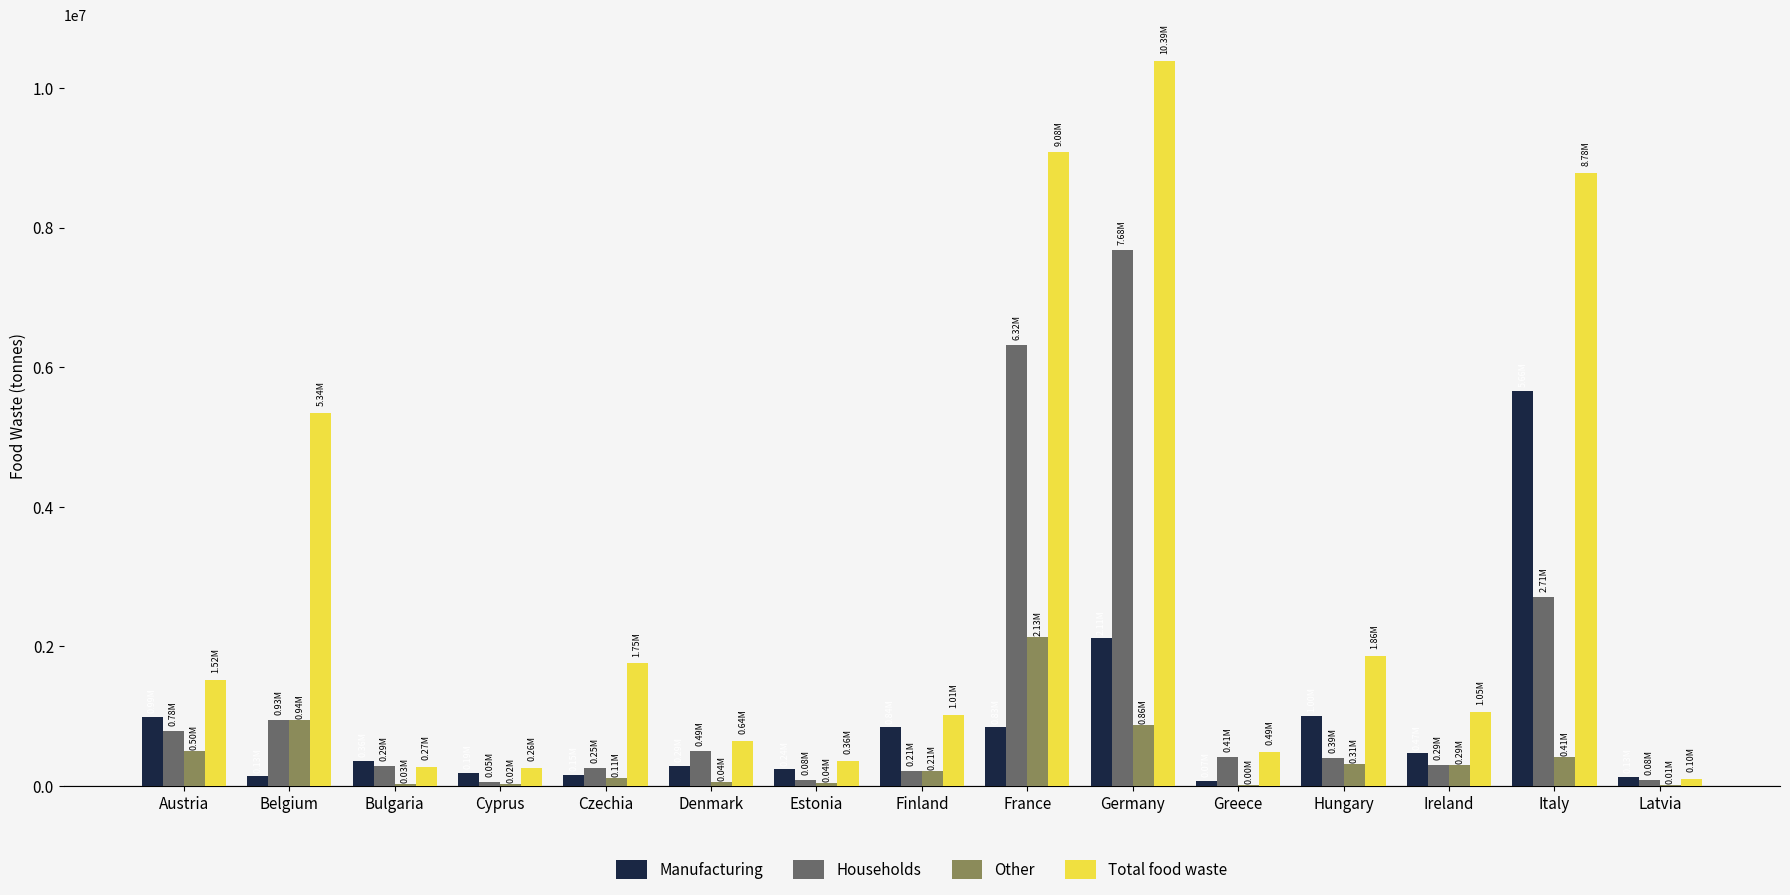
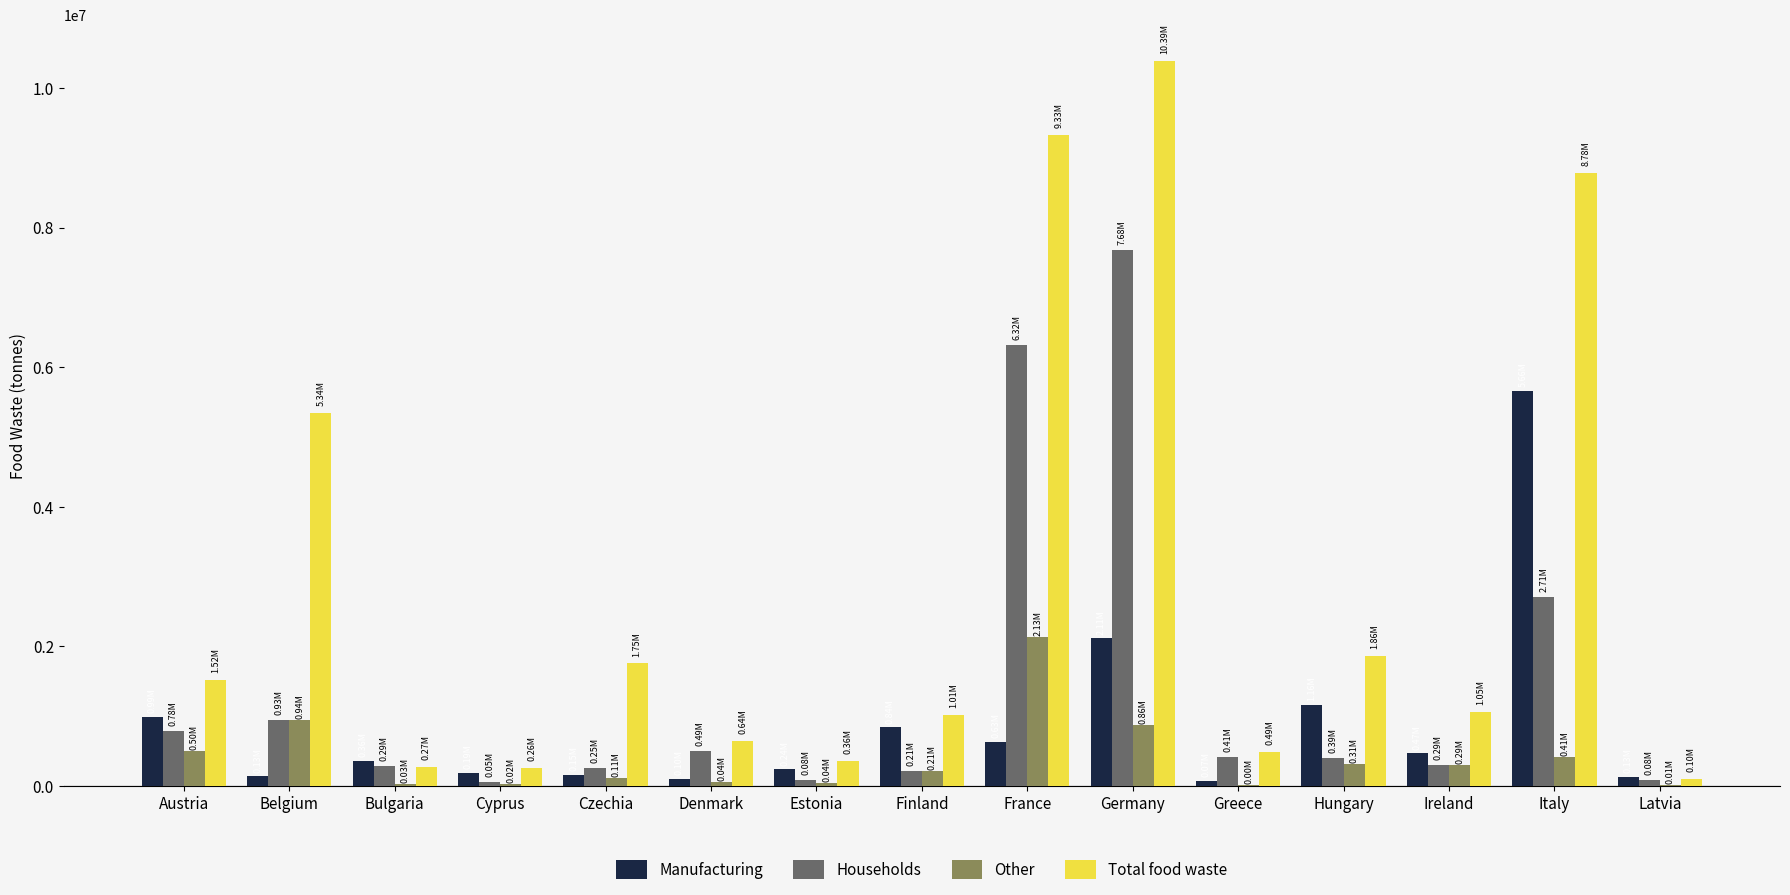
Manufacturing, Denmark: 300000 -> 100000
Manufacturing, France: 800000 -> 600000
Total food waste, France: 9.08M -> 9.33M
Manufacturing, Hungary: 1000000 -> 1200000
